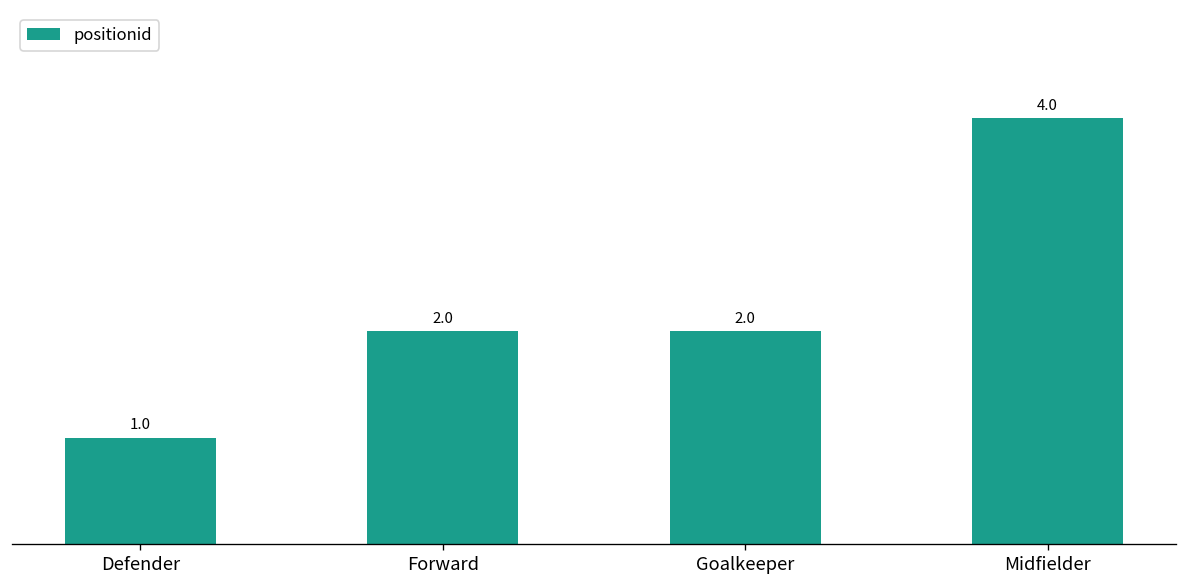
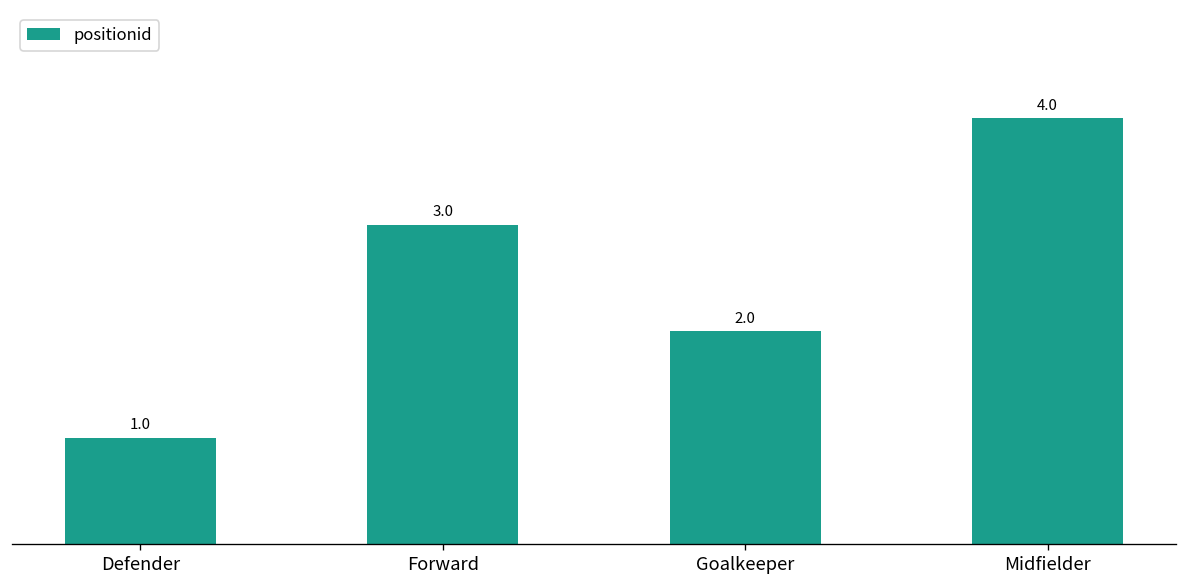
Forward: 2.0 -> 3.0
